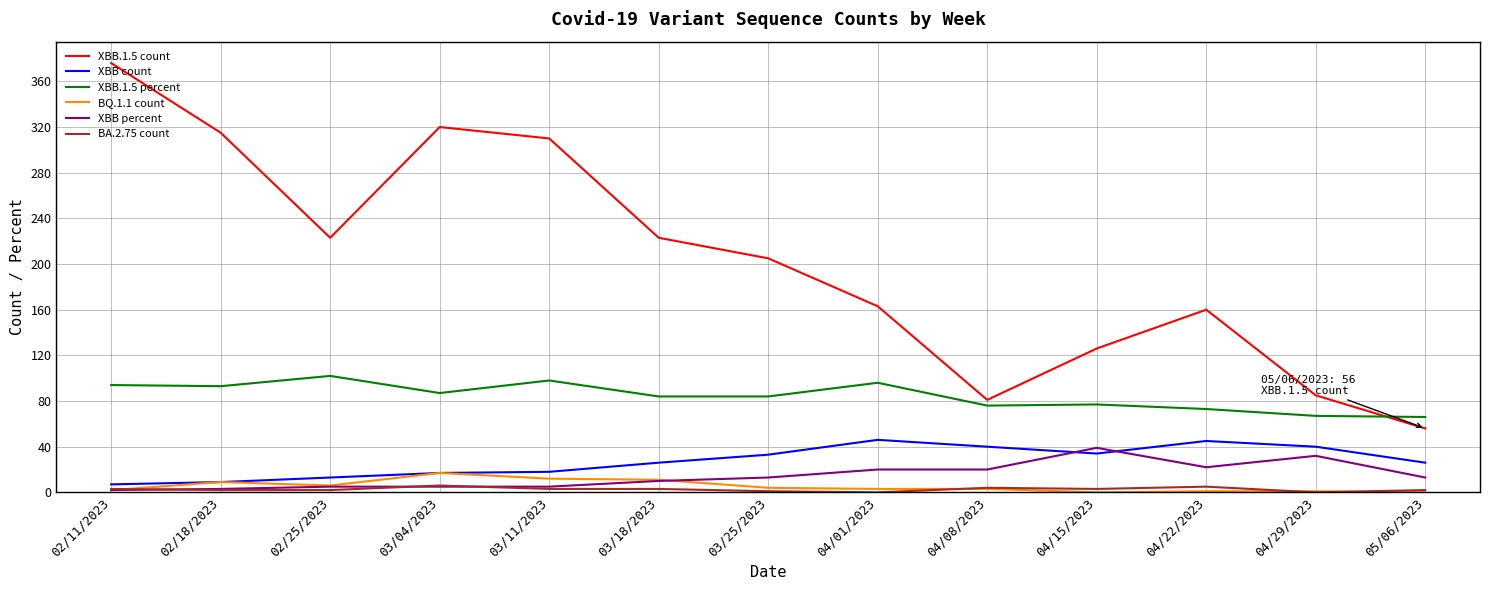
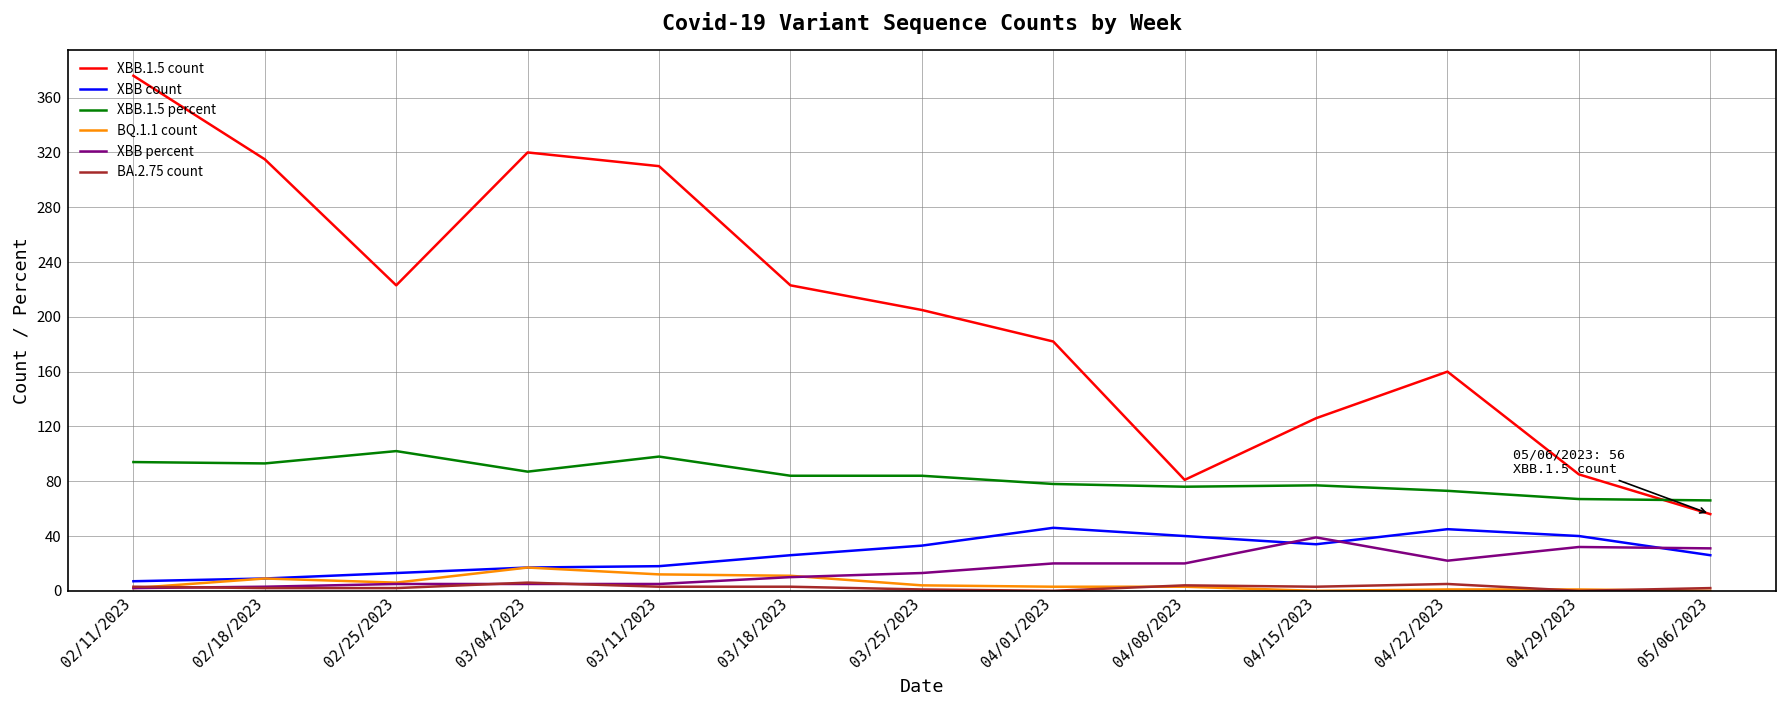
XBB.1.5 count, 04/01/2023: 163 -> 182
XBB.1.5 percent, 04/01/2023: 96 -> 78
XBB percent, 05/06/2023: 13 -> 31
